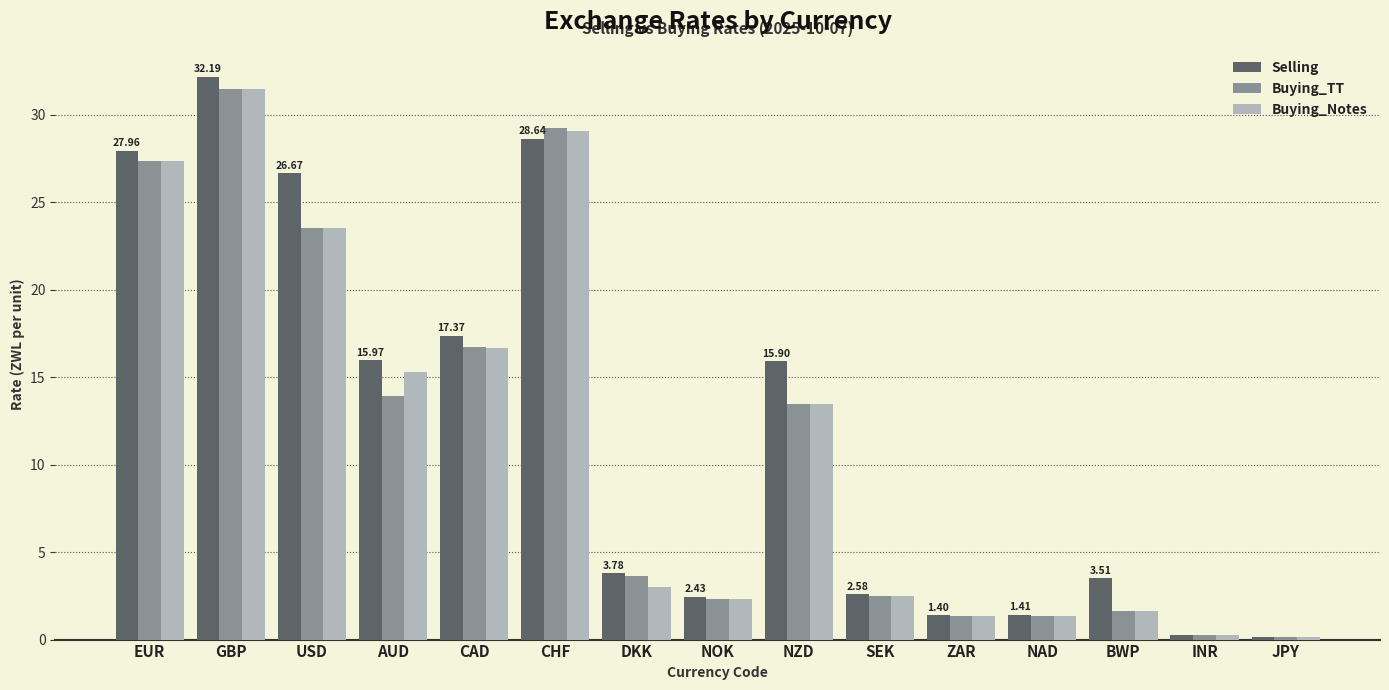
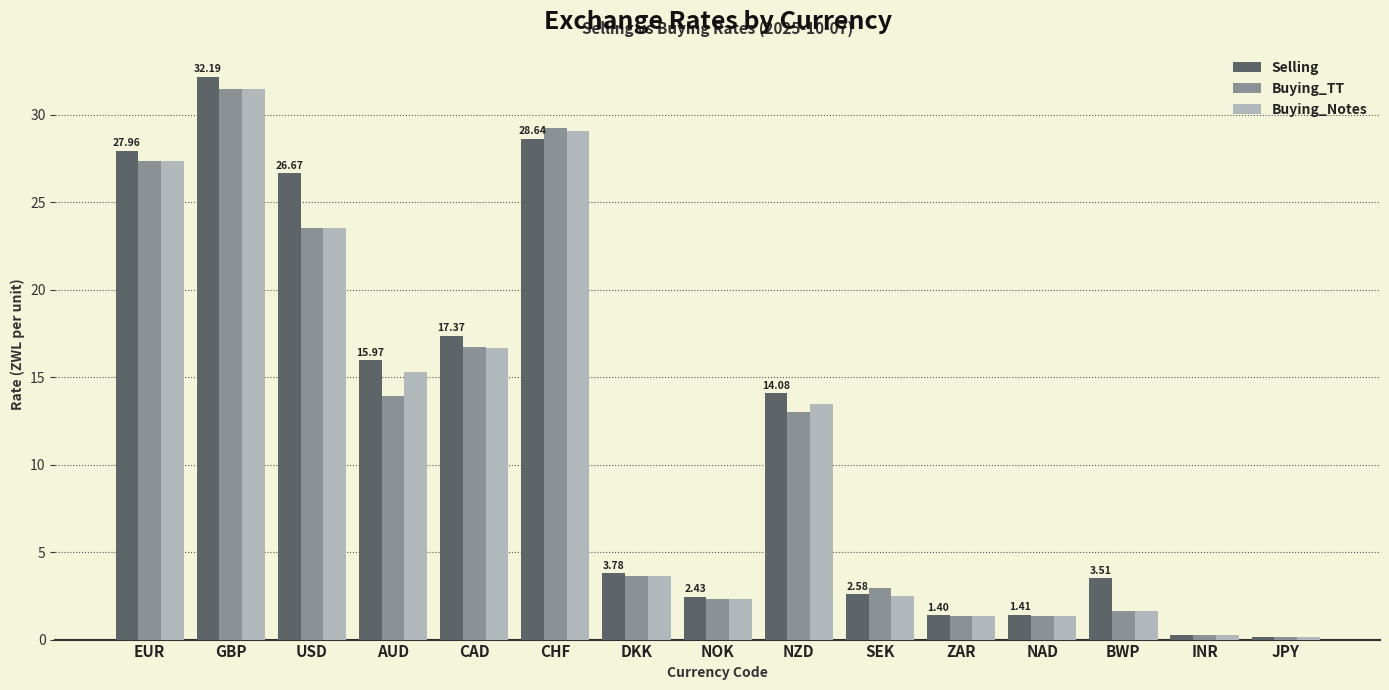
Buying_Notes, DKK: 3.0 -> 3.6
Selling, NZD: 15.90 -> 14.08
Buying_TT, NZD: 13.5 -> 13.0
Buying_TT, SEK: 2.5 -> 3.0
